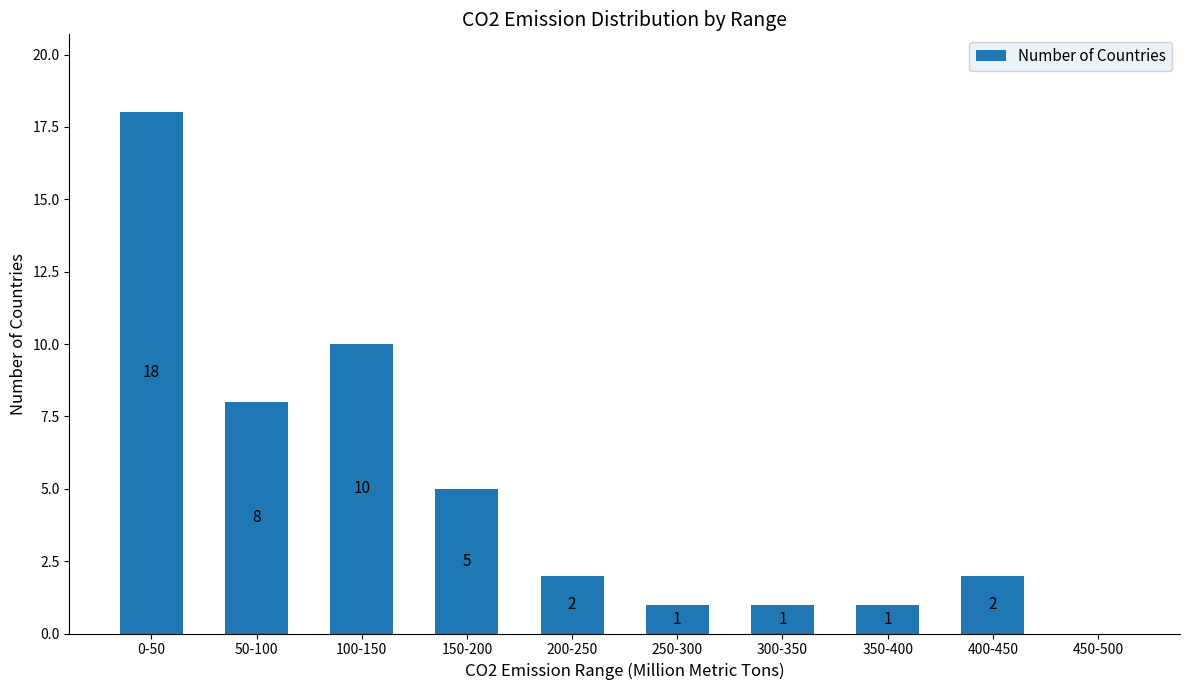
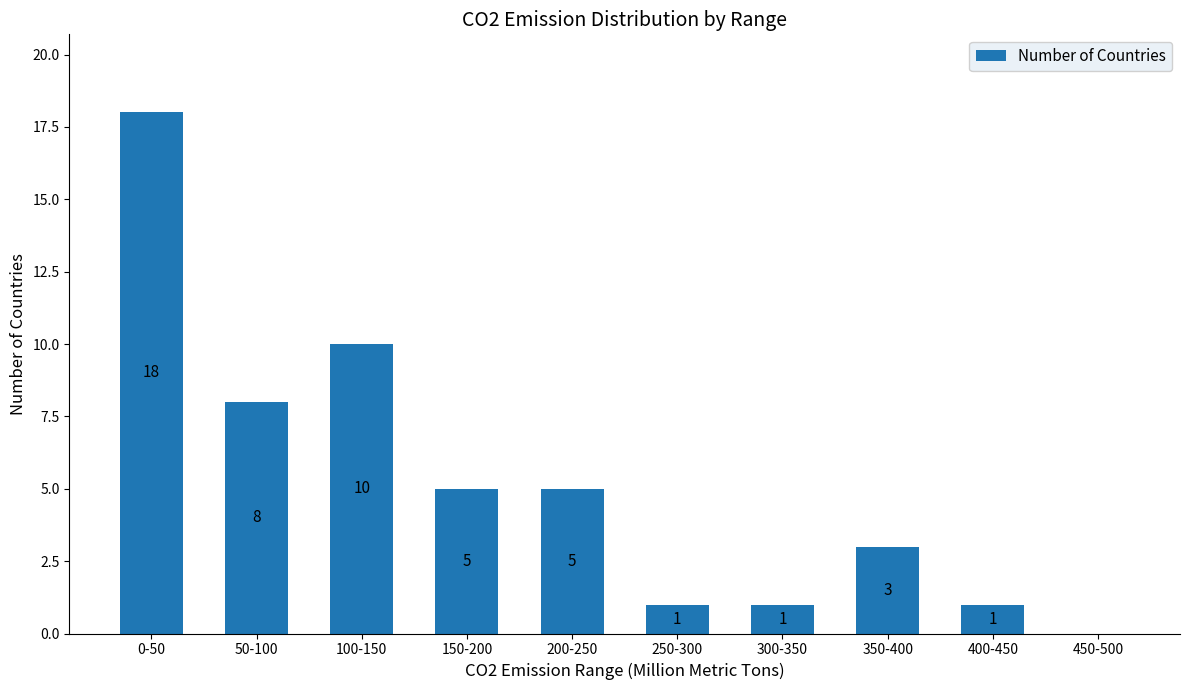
200-250: 2 -> 5
350-400: 1 -> 3
400-450: 2 -> 1
